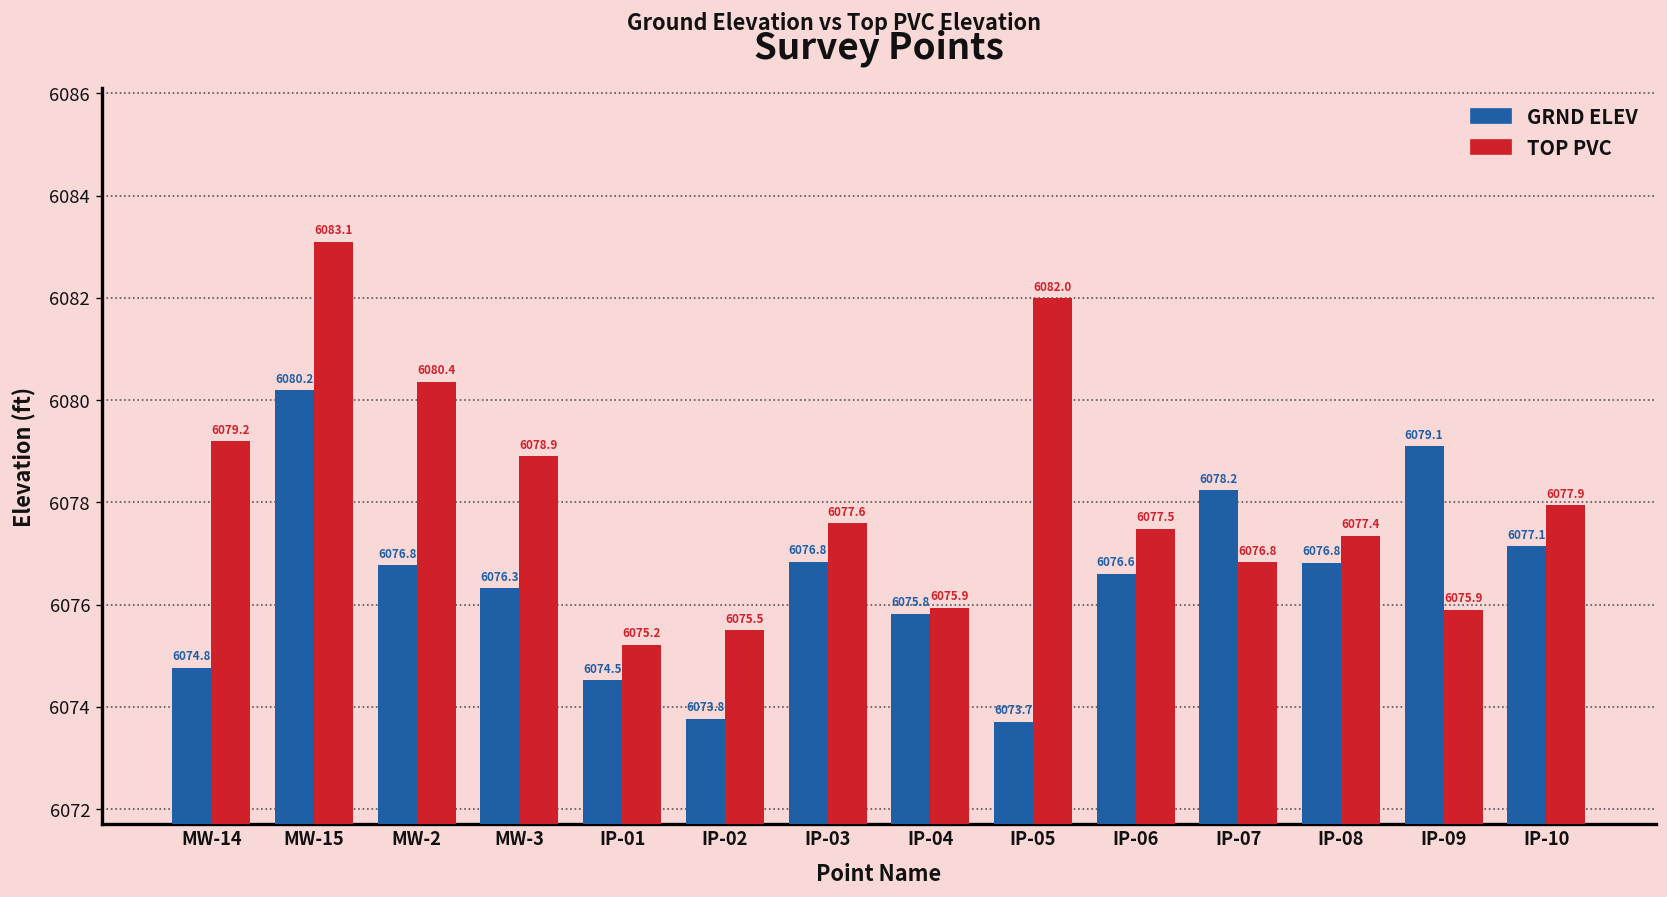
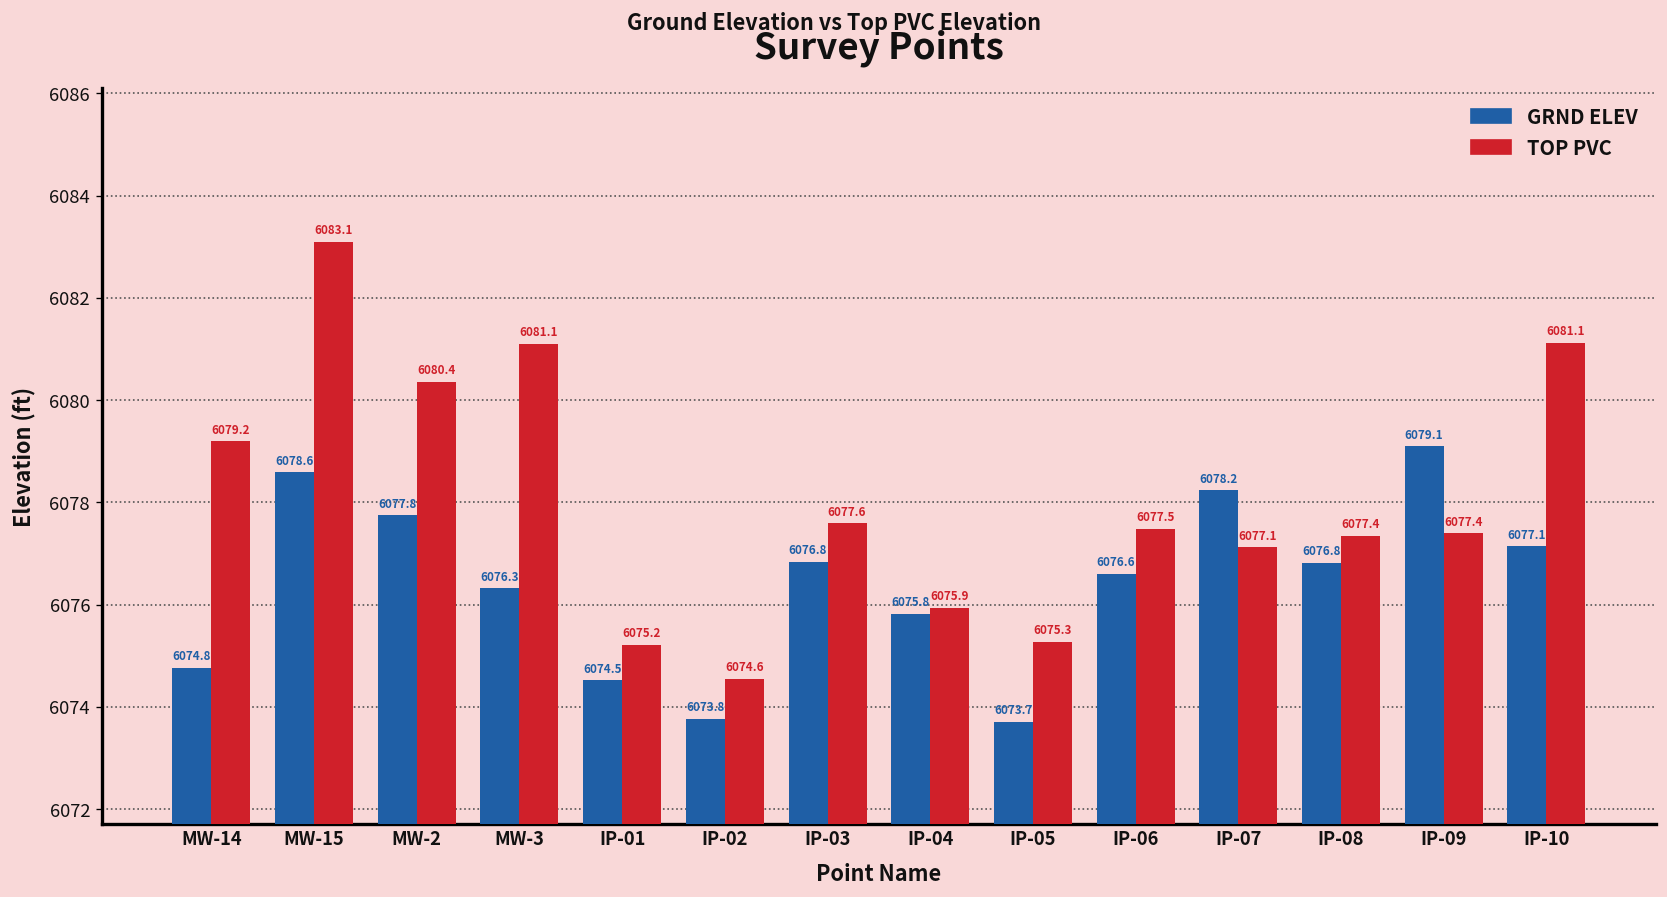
GRND ELEV, MW-15: 6080.2 -> 6078.6
GRND ELEV, MW-2: 6076.8 -> 6077.8
TOP PVC, MW-3: 6078.9 -> 6081.1
TOP PVC, IP-02: 6075.5 -> 6074.6
TOP PVC, IP-05: 6082.0 -> 6075.3
TOP PVC, IP-07: 6076.8 -> 6077.1
TOP PVC, IP-09: 6075.9 -> 6077.4
TOP PVC, IP-10: 6077.9 -> 6081.1
